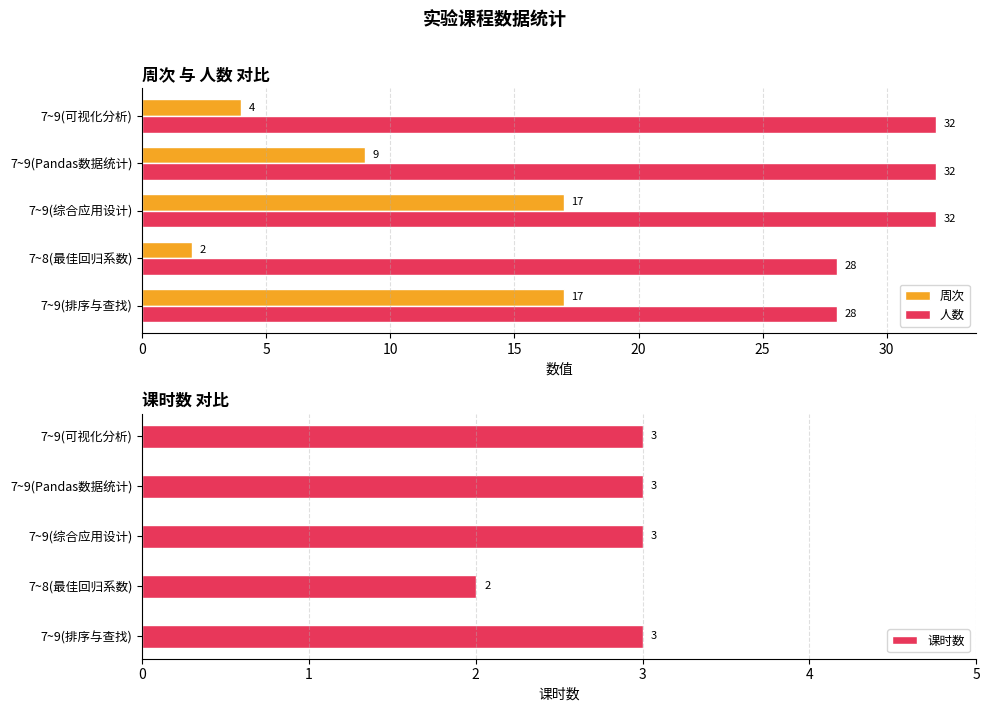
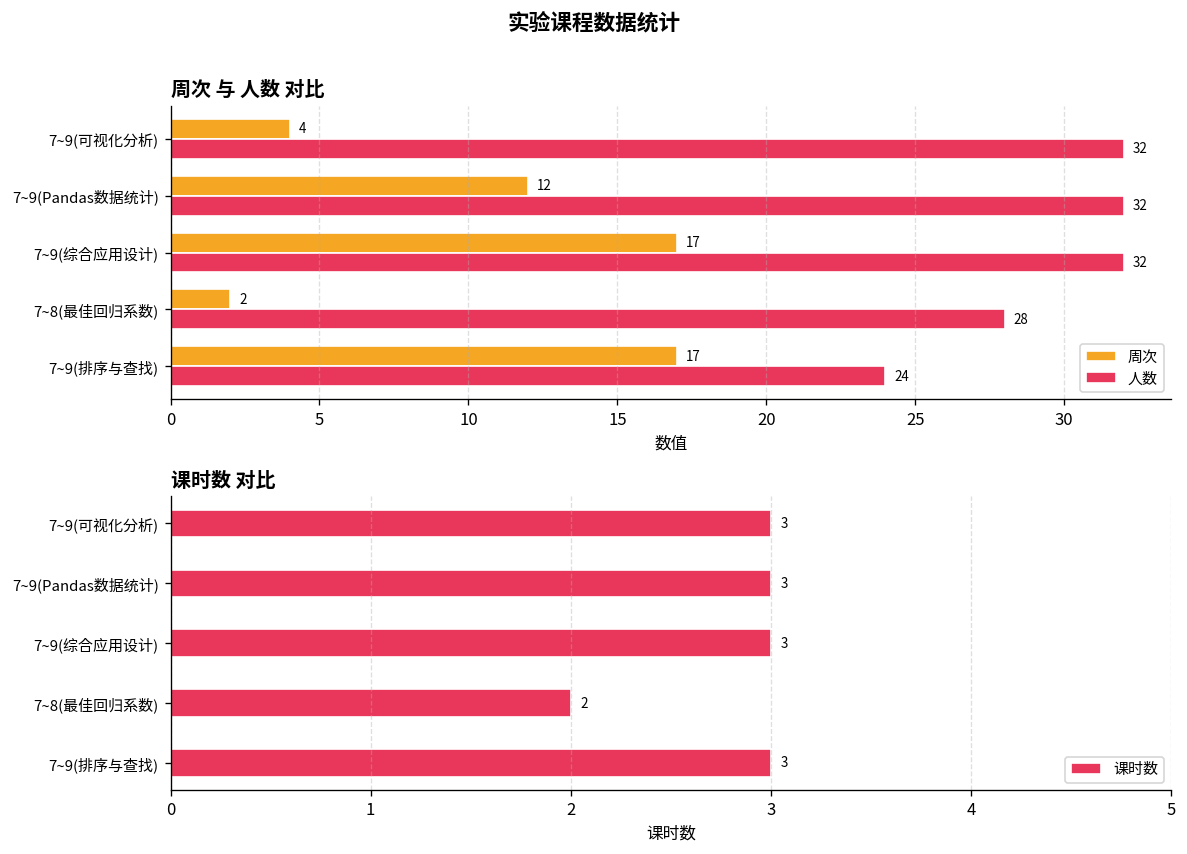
周次 与 人数 对比, 周次, 7~9(Pandas数据统计): 9 -> 12
周次 与 人数 对比, 人数, 7~9(排序与查找): 28 -> 24
